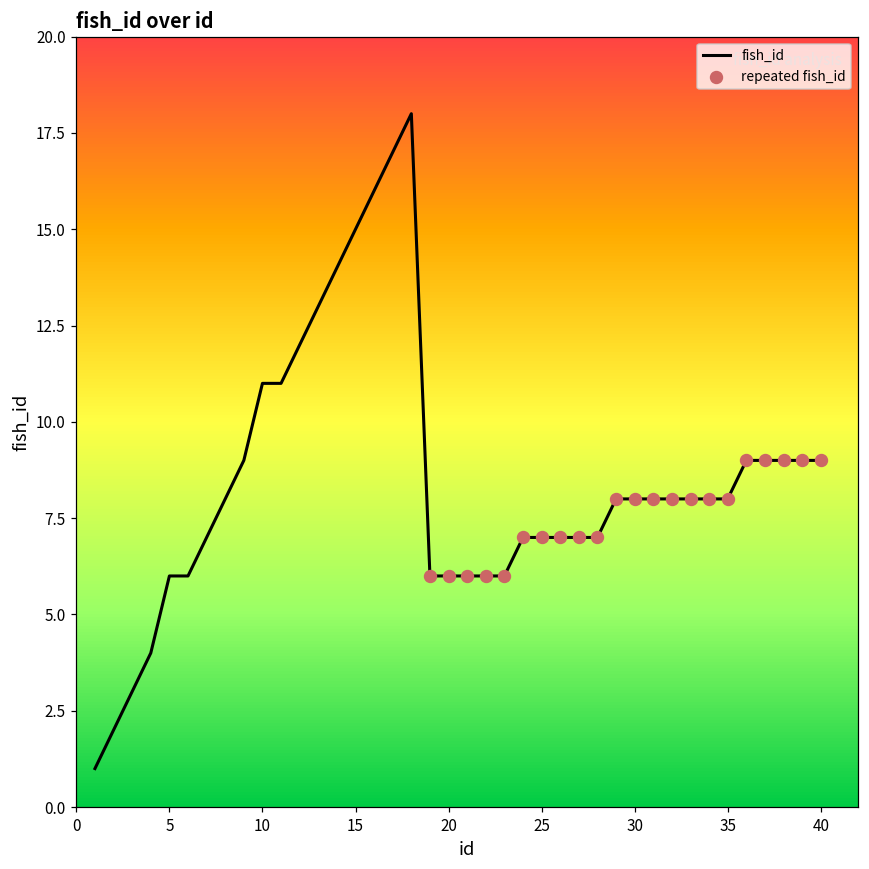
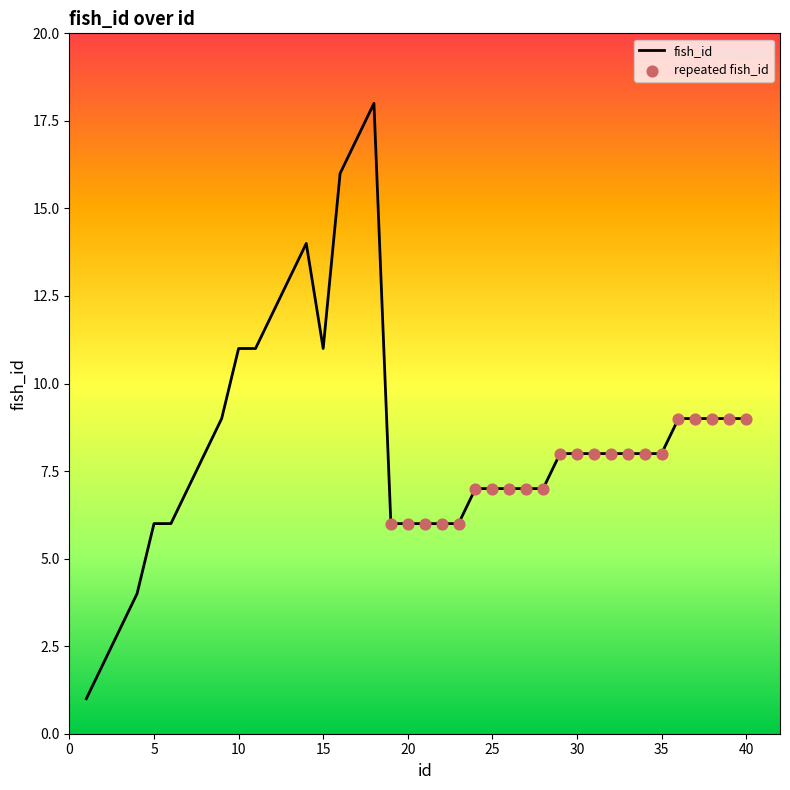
fish_id, 15: 15 -> 11
